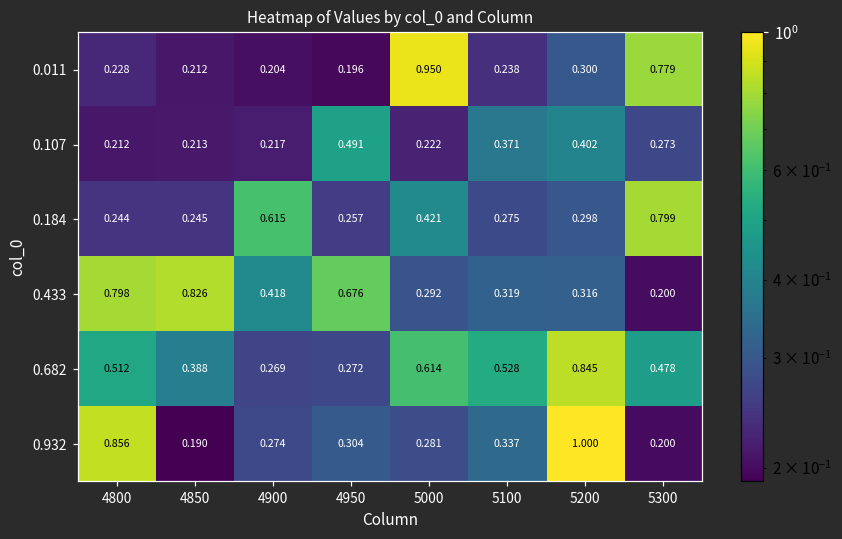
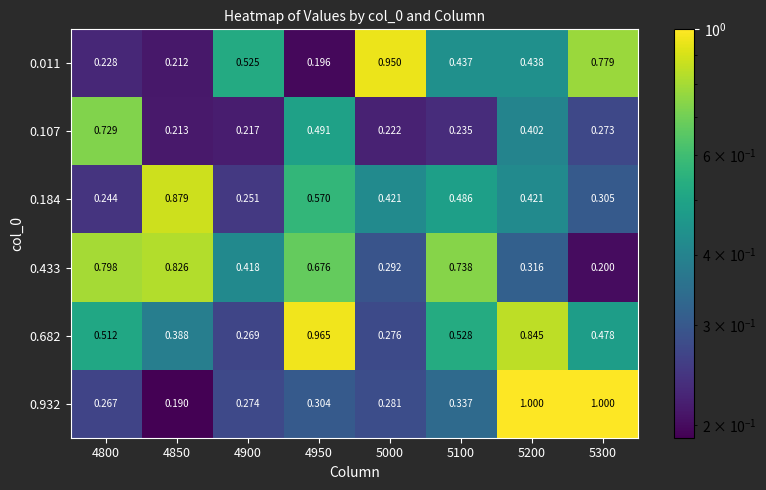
0.011, 4900: 0.204 -> 0.525
0.011, 5100: 0.238 -> 0.437
0.011, 5200: 0.300 -> 0.438
0.107, 4800: 0.212 -> 0.729
0.107, 5100: 0.371 -> 0.235
0.184, 4850: 0.245 -> 0.879
0.184, 4900: 0.615 -> 0.251
0.184, 4950: 0.257 -> 0.570
0.184, 5100: 0.275 -> 0.486
0.184, 5200: 0.298 -> 0.421
0.184, 5300: 0.799 -> 0.305
0.433, 5100: 0.319 -> 0.738
0.682, 4950: 0.272 -> 0.965
0.682, 5000: 0.614 -> 0.276
0.932, 4800: 0.856 -> 0.267
0.932, 5300: 0.200 -> 1.000
